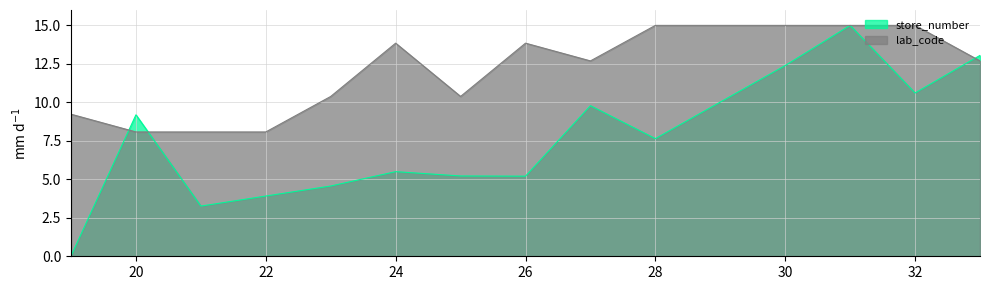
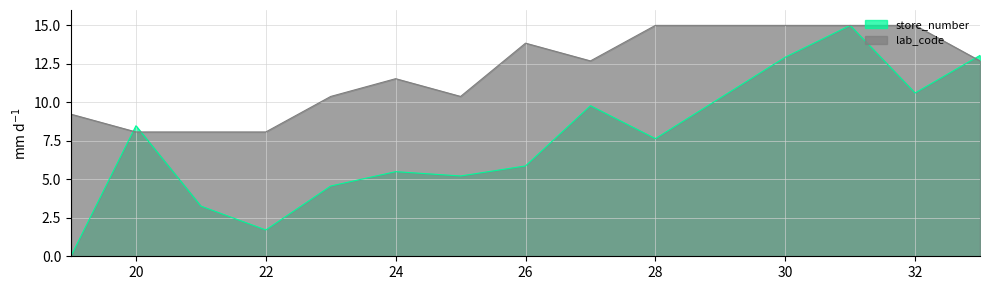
store_number, 20: 9.2 -> 8.5
store_number, 22: 3.9 -> 1.7
lab_code, 24: 13.8 -> 11.5
store_number, 26: 5.2 -> 5.9
store_number, 30: 12.4 -> 12.9
